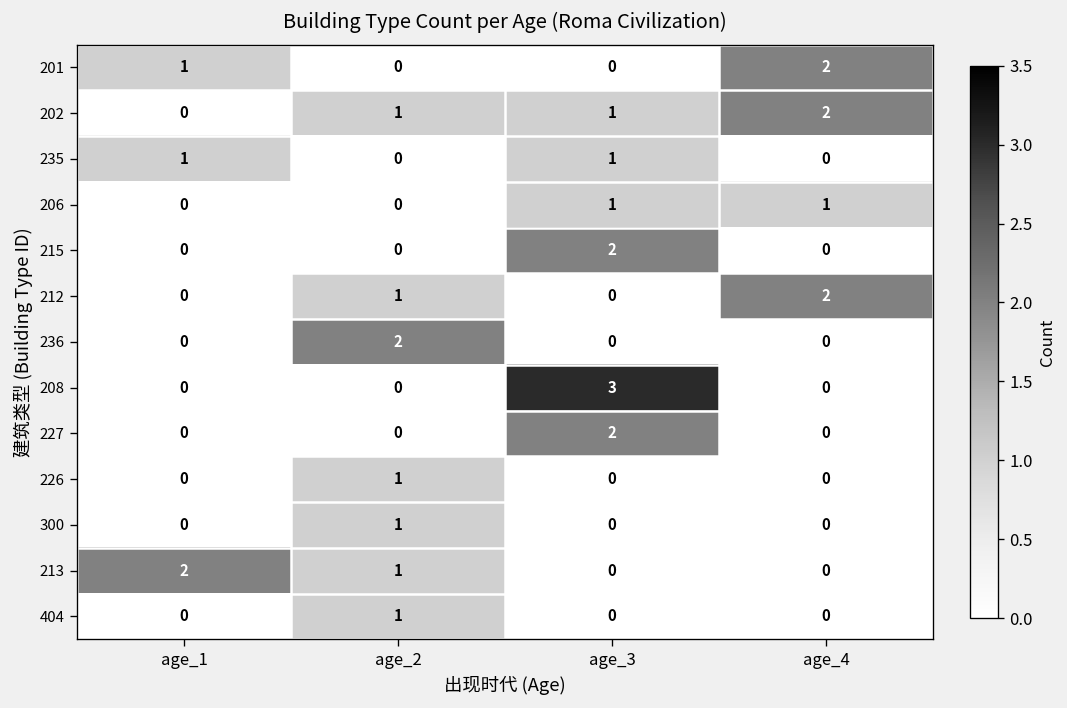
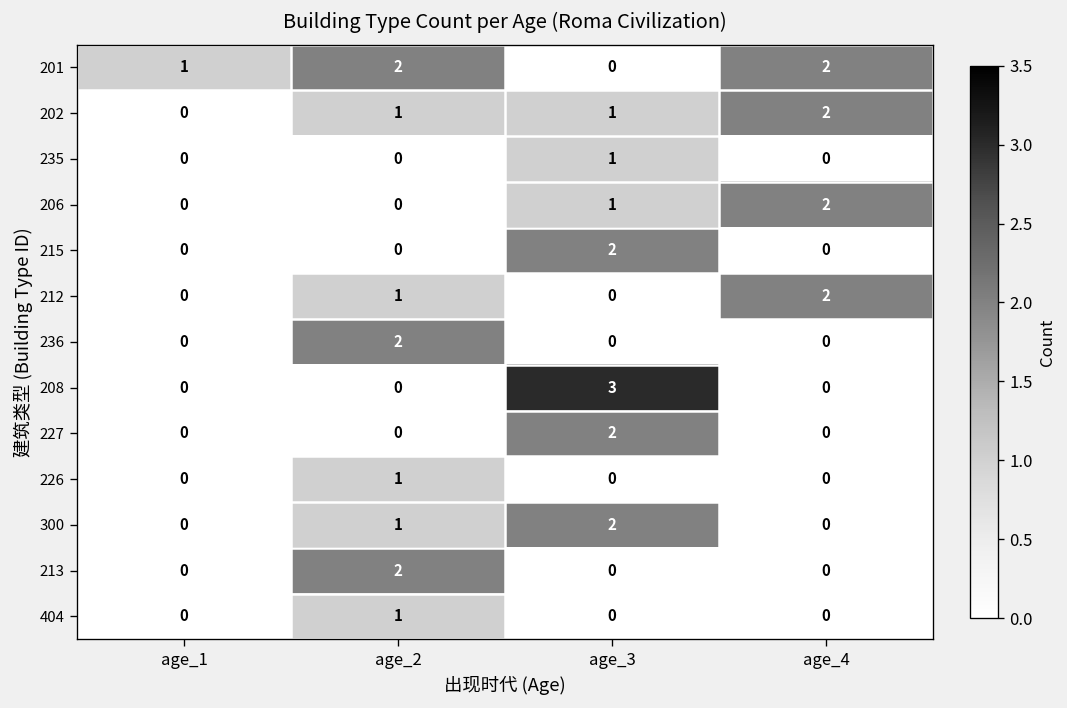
201, age_2: 0 -> 2
235, age_1: 1 -> 0
206, age_4: 1 -> 2
300, age_3: 0 -> 2
213, age_1: 2 -> 0
213, age_2: 1 -> 2
